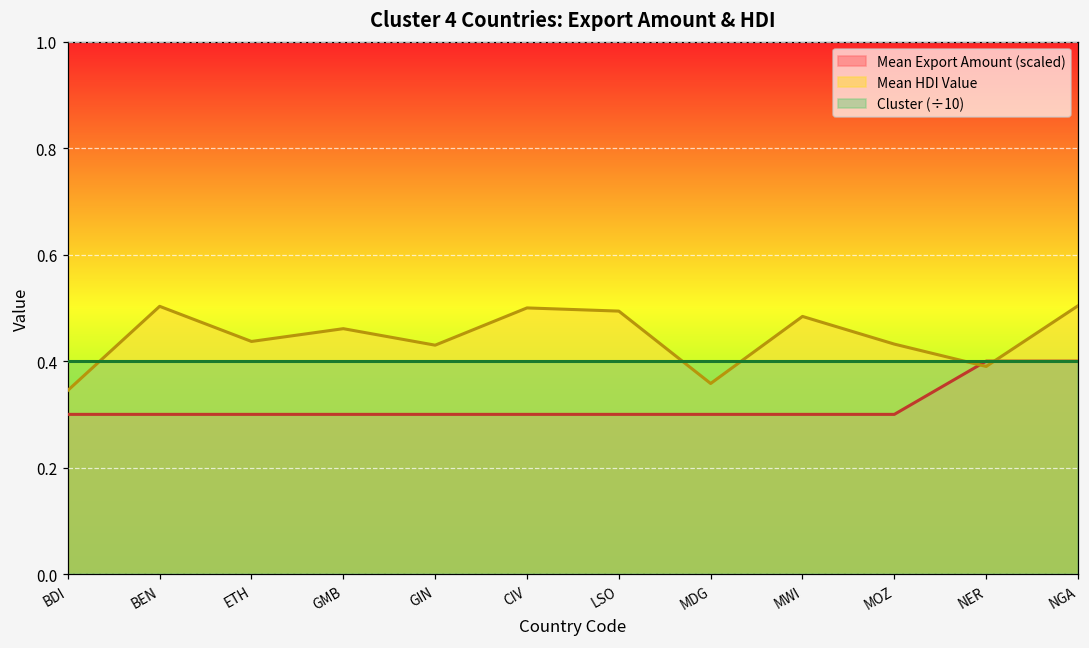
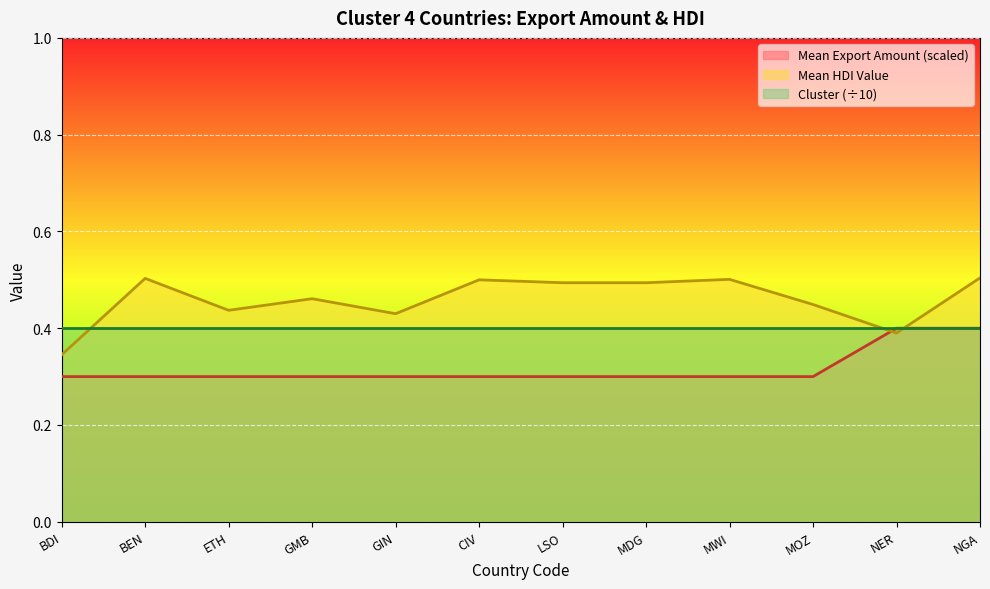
Mean HDI Value, MDG: 0.36 -> 0.49
Mean HDI Value, MWI: 0.48 -> 0.50
Mean HDI Value, MOZ: 0.43 -> 0.45
